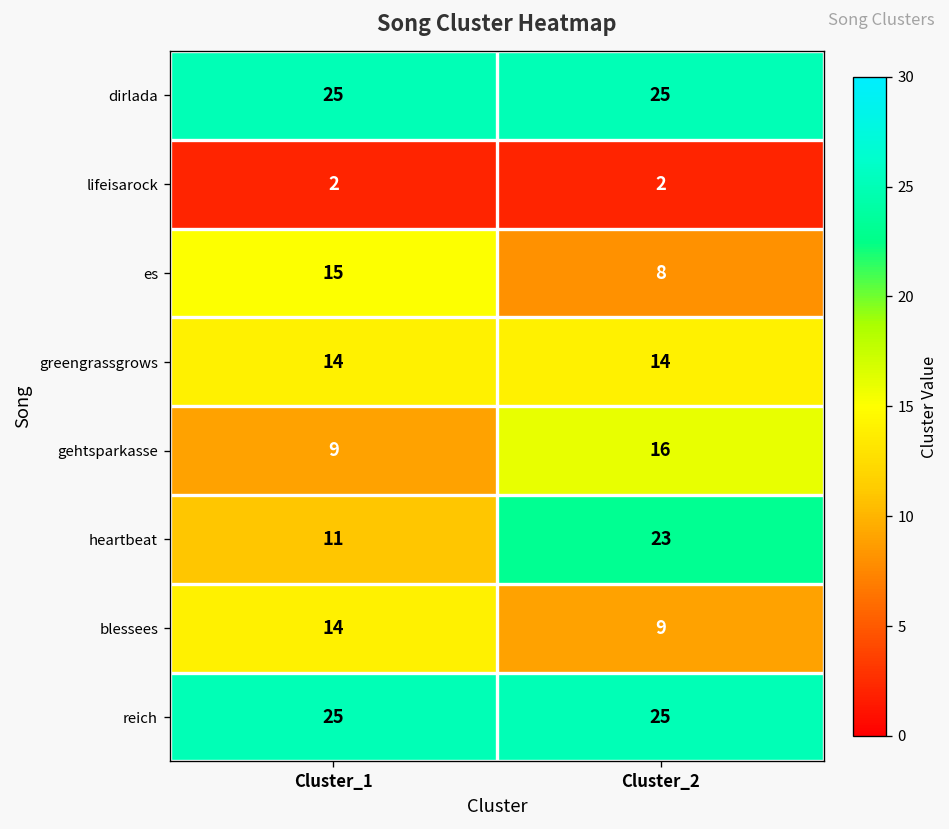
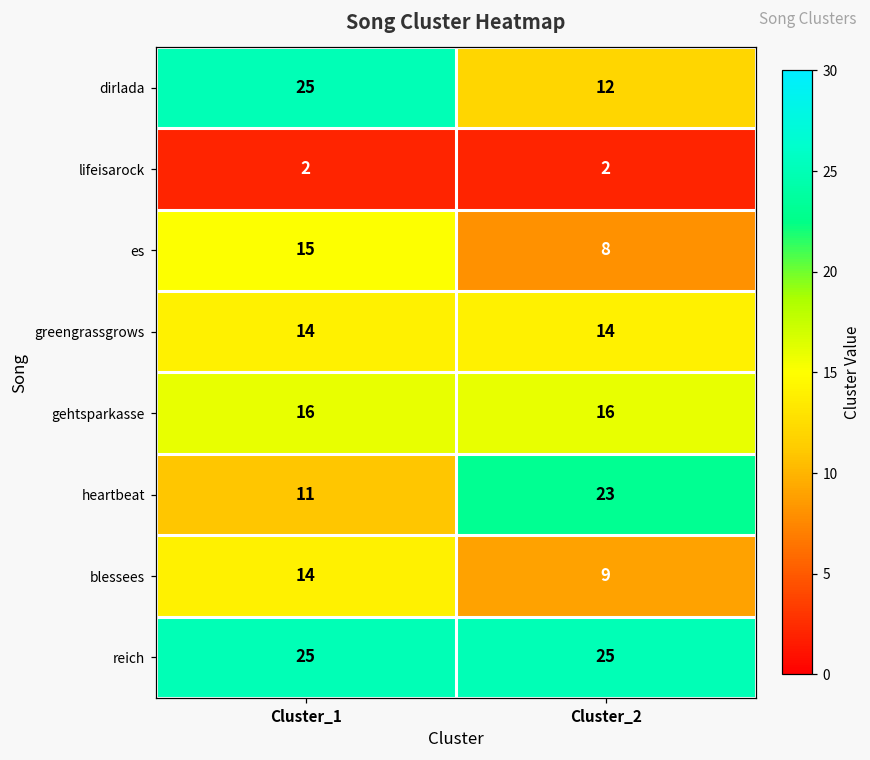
dirlada, Cluster_2: 25 -> 12
gehtsparkasse, Cluster_1: 9 -> 16
